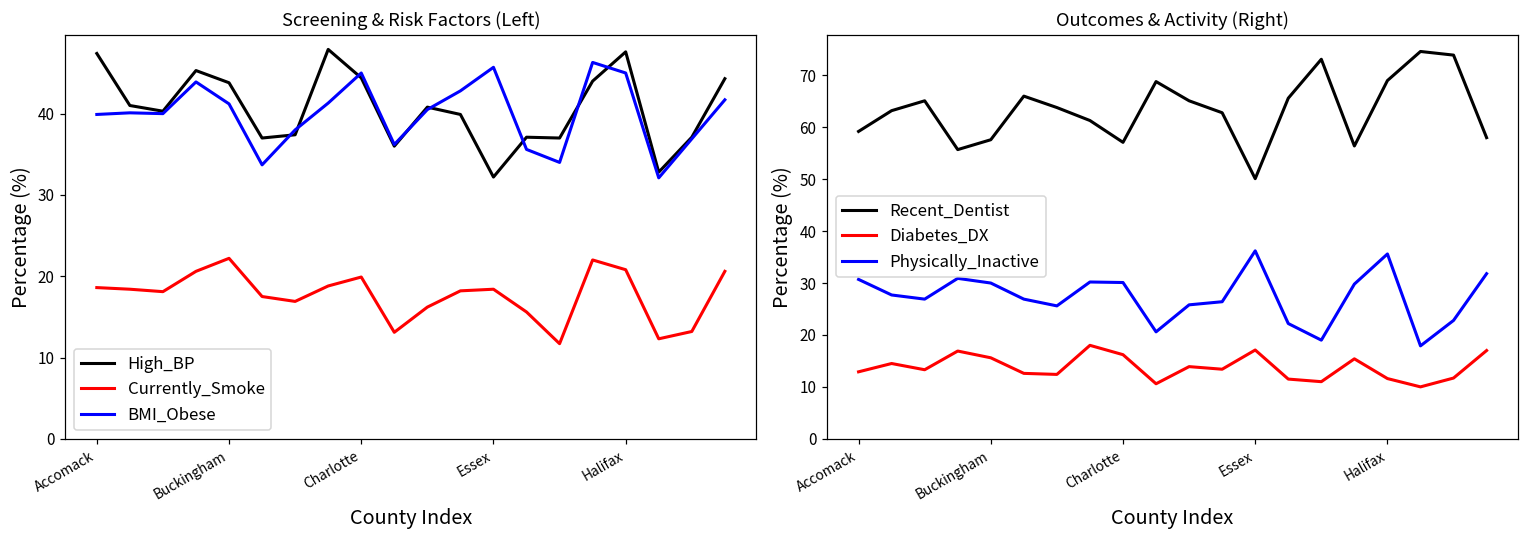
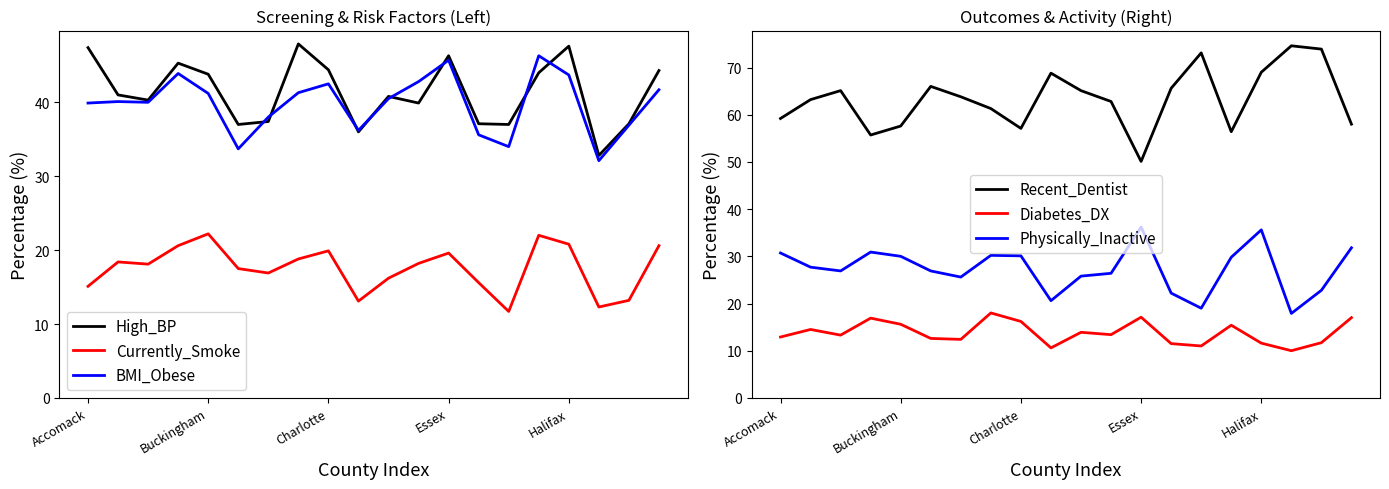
Screening & Risk Factors (Left), Currently_Smoke, Accomack: 19 -> 15
Screening & Risk Factors (Left), BMI_Obese, Charlotte: 45 -> 43
Screening & Risk Factors (Left), High_BP, Essex: 32 -> 46
Screening & Risk Factors (Left), Currently_Smoke, Essex: 18 -> 20
Screening & Risk Factors (Left), BMI_Obese, Halifax: 45 -> 44
